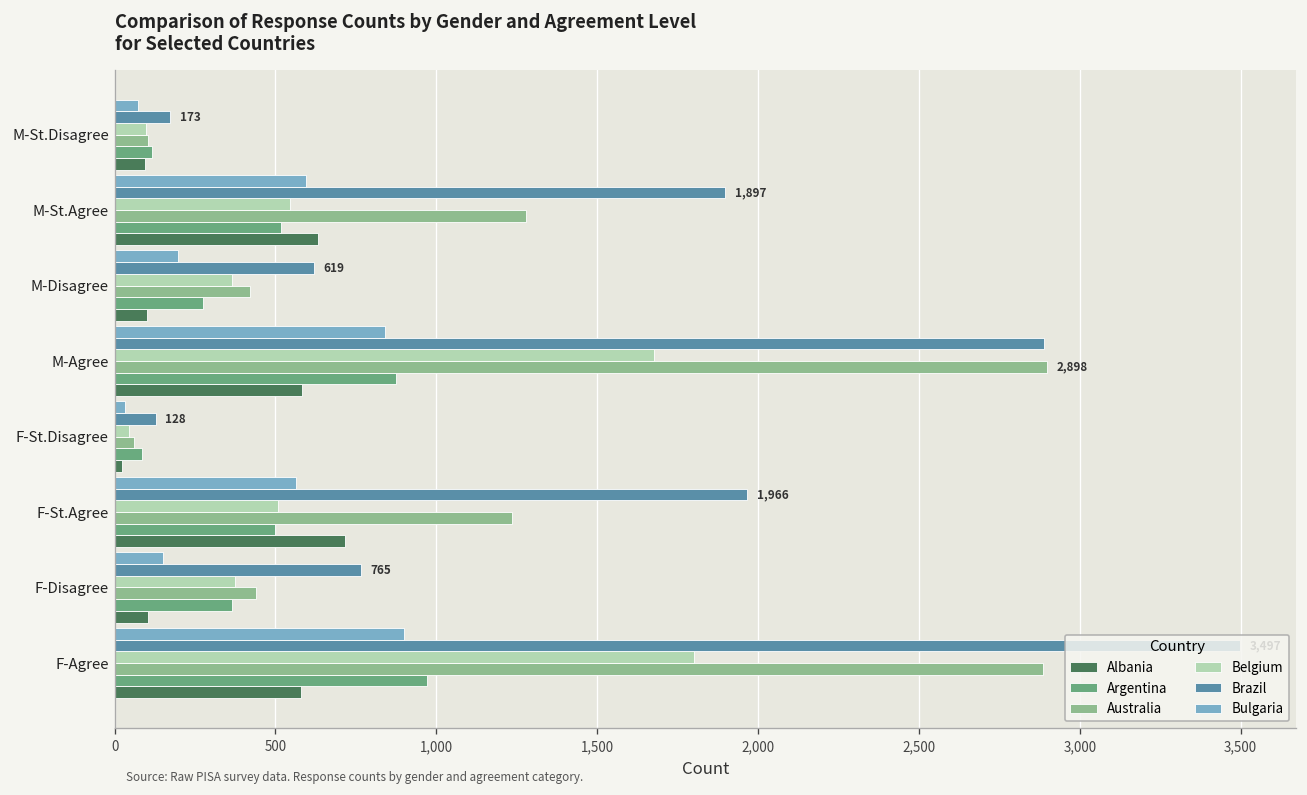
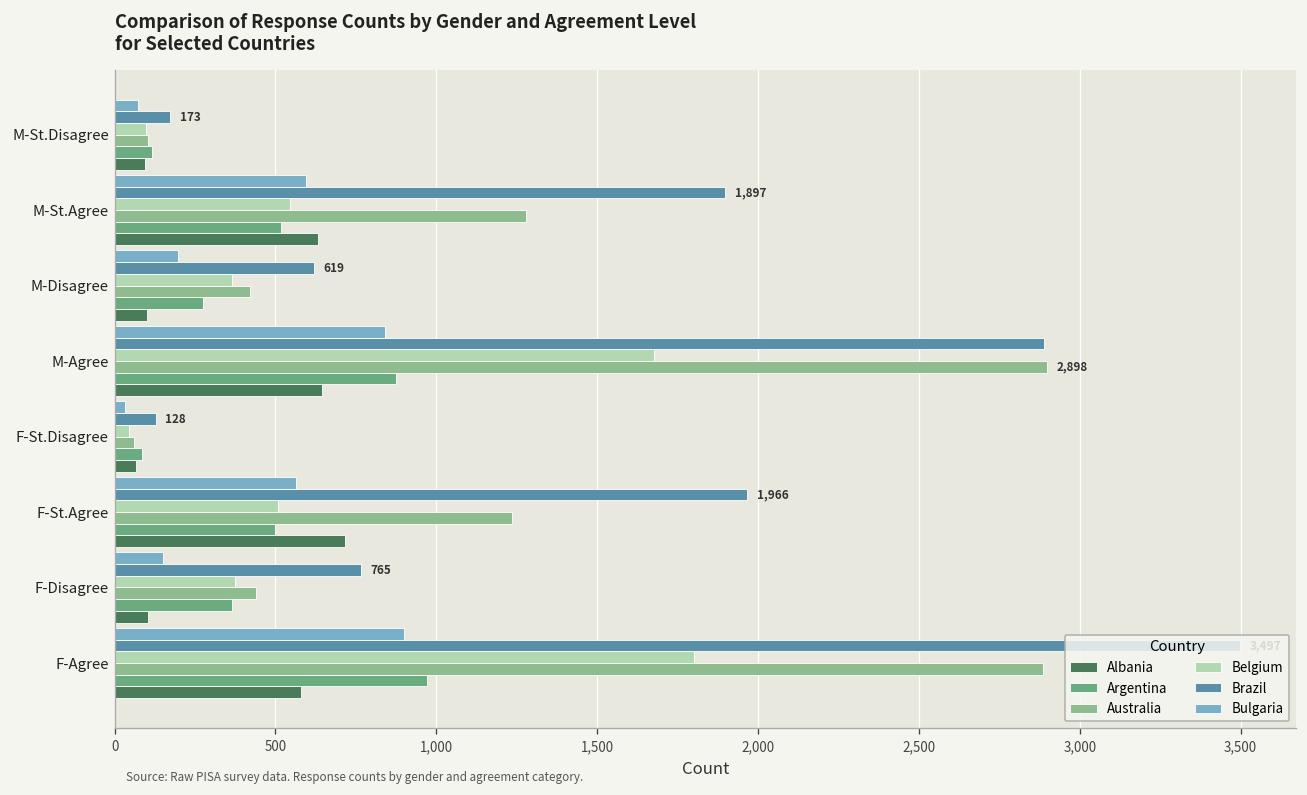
Albania, M-Agree: 580 -> 650
Albania, F-St.Disagree: 20 -> 70
